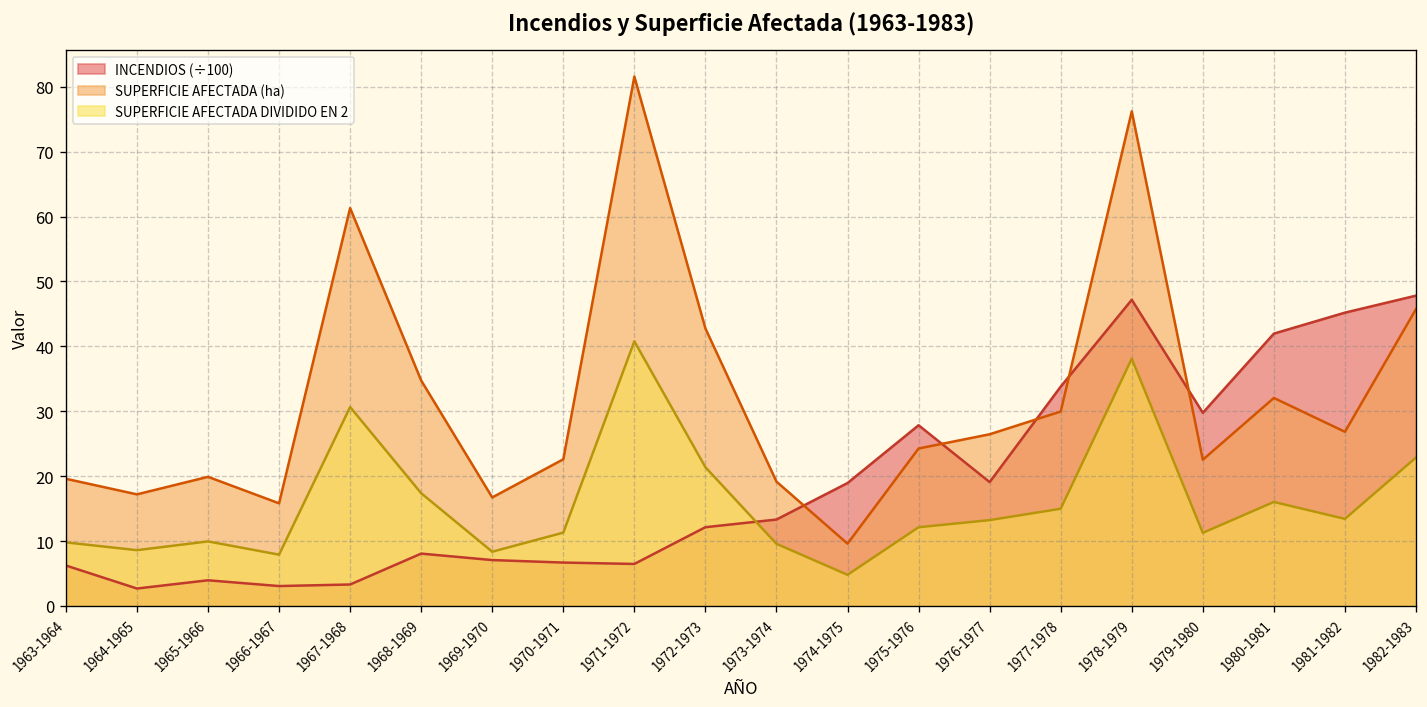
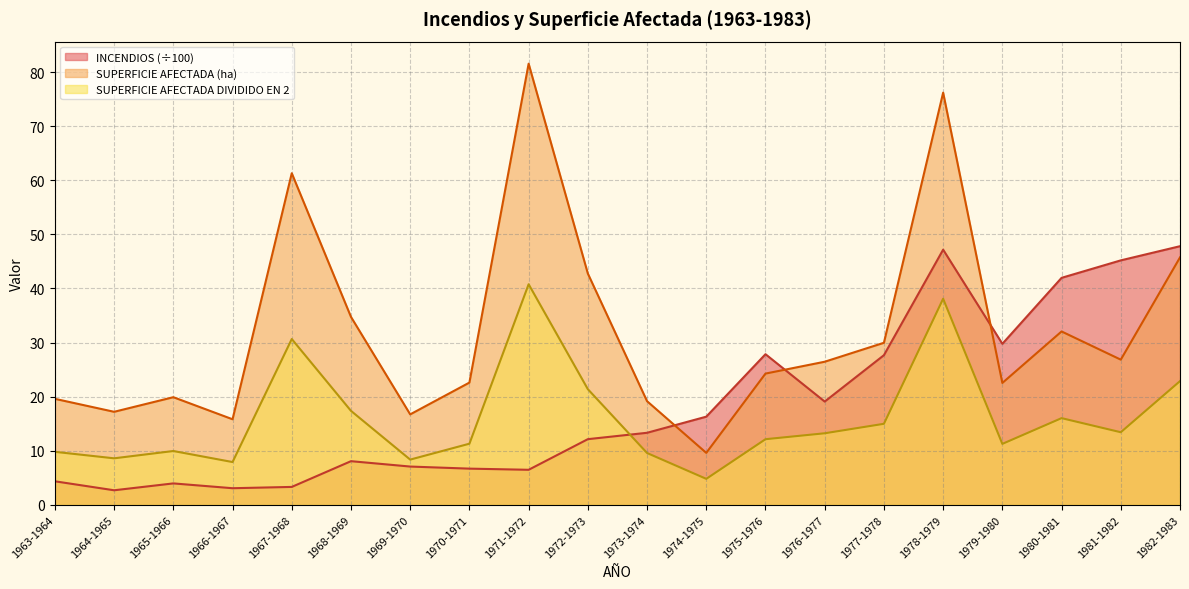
INCENDIOS (÷100), 1963-1964: 6 -> 4
INCENDIOS (÷100), 1974-1975: 19 -> 16
INCENDIOS (÷100), 1977-1978: 34 -> 28
